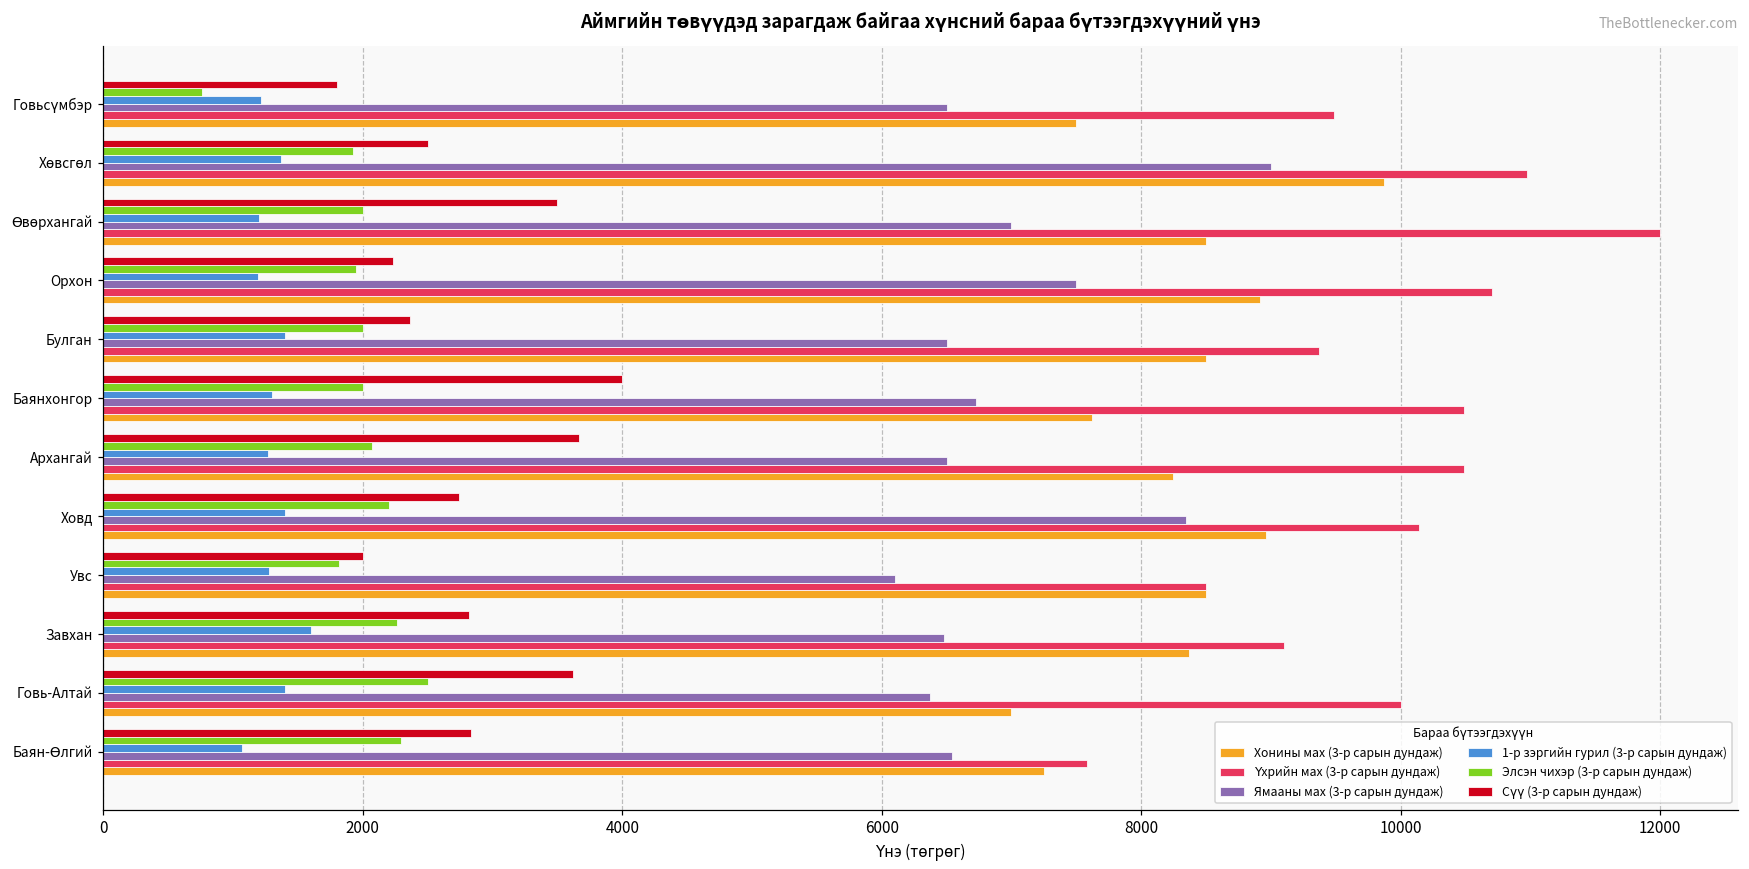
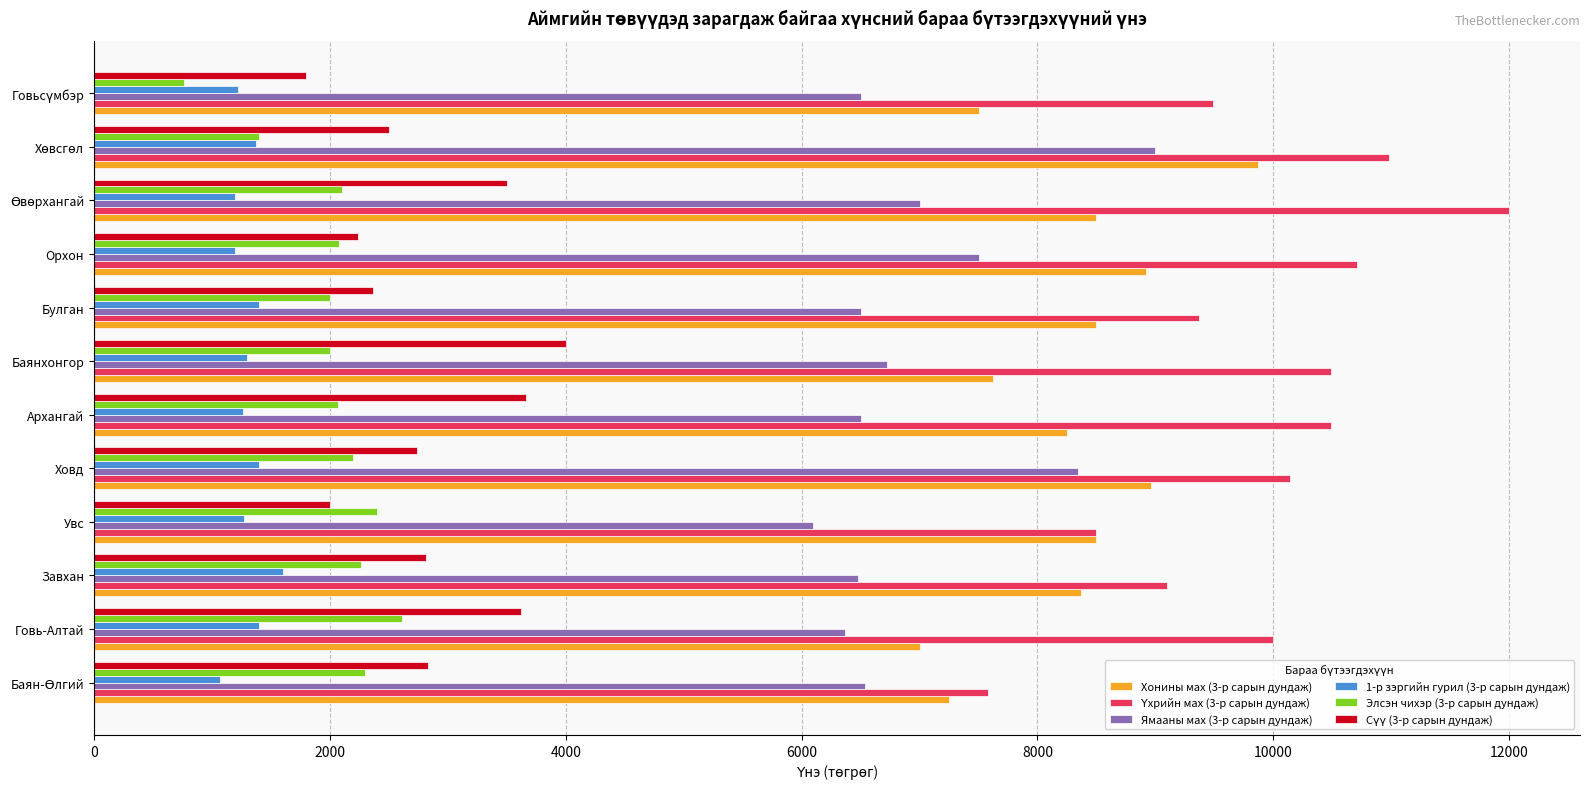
Элсэн чихэр (3-р сарын дундаж), Хөвсгөл: 1920 -> 1400
Элсэн чихэр (3-р сарын дундаж), Өвөрхангай: 2000 -> 2100
Элсэн чихэр (3-р сарын дундаж), Орхон: 1950 -> 2080
Элсэн чихэр (3-р сарын дундаж), Увс: 1820 -> 2400
Элсэн чихэр (3-р сарын дундаж), Говь-Алтай: 2500 -> 2610
